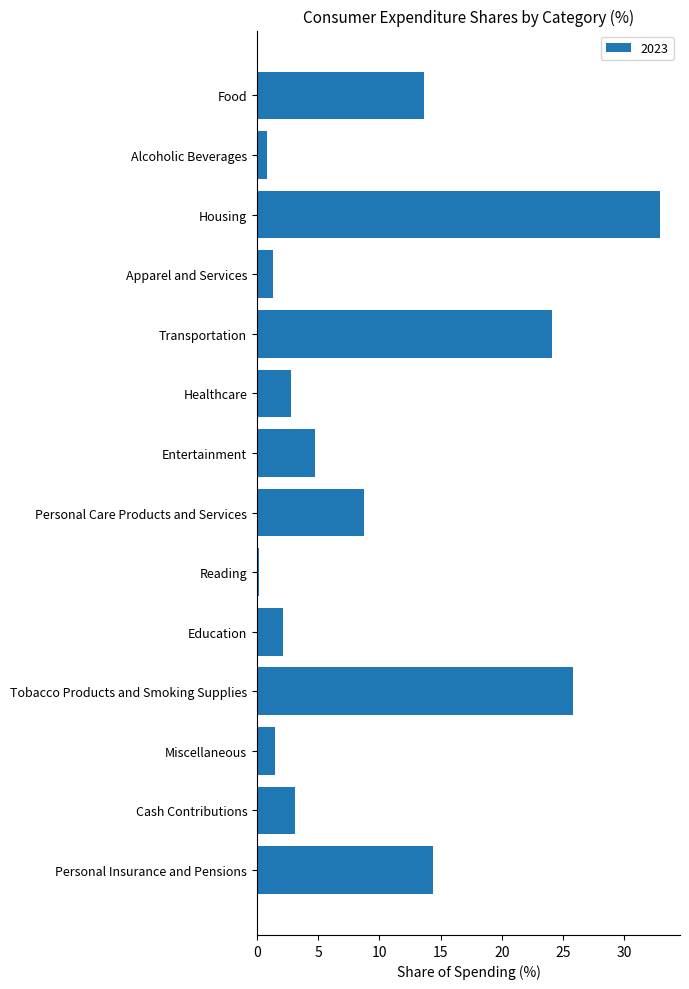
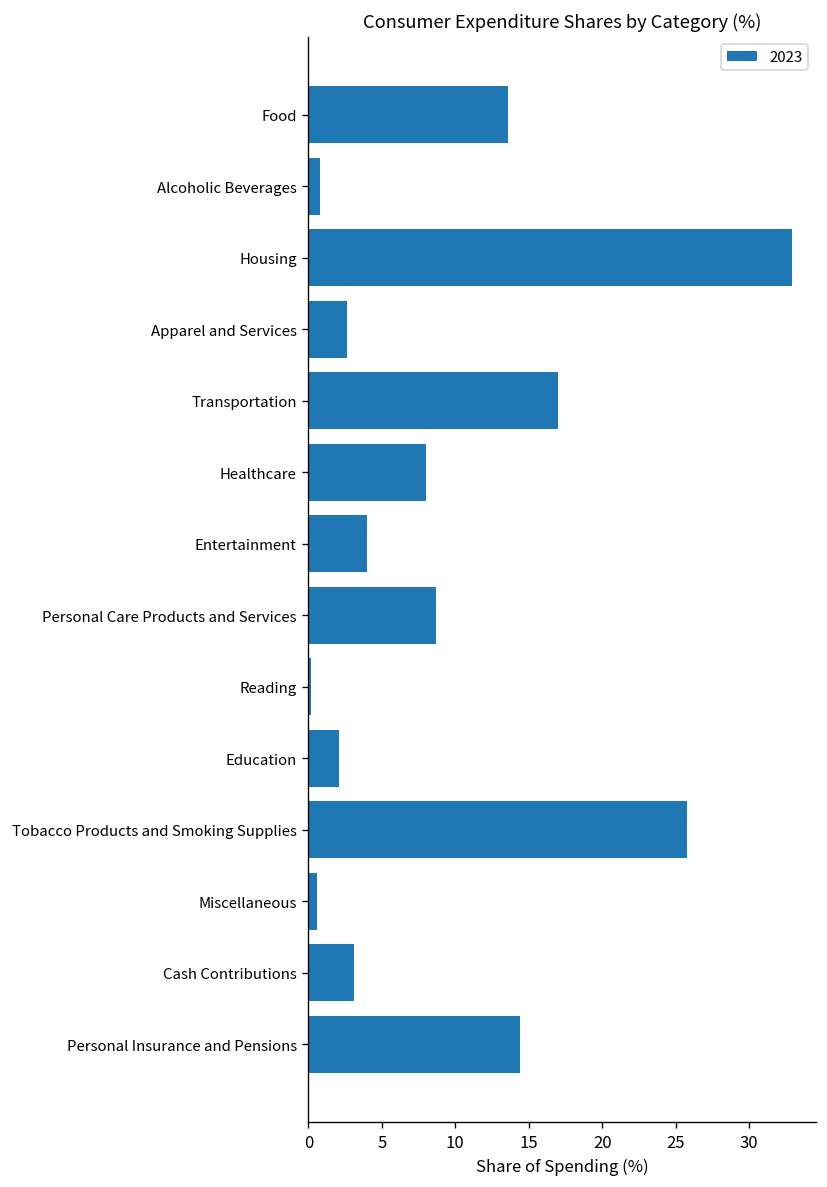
Apparel and Services: 1.3 -> 2.6
Transportation: 24.1 -> 17.0
Healthcare: 2.8 -> 8.0
Entertainment: 4.7 -> 4.0
Miscellaneous: 1.5 -> 0.6
